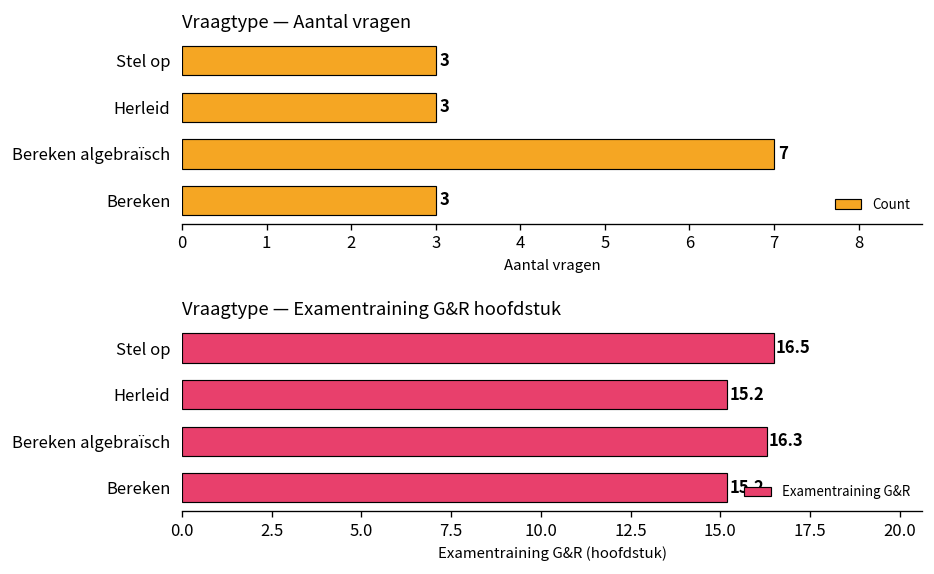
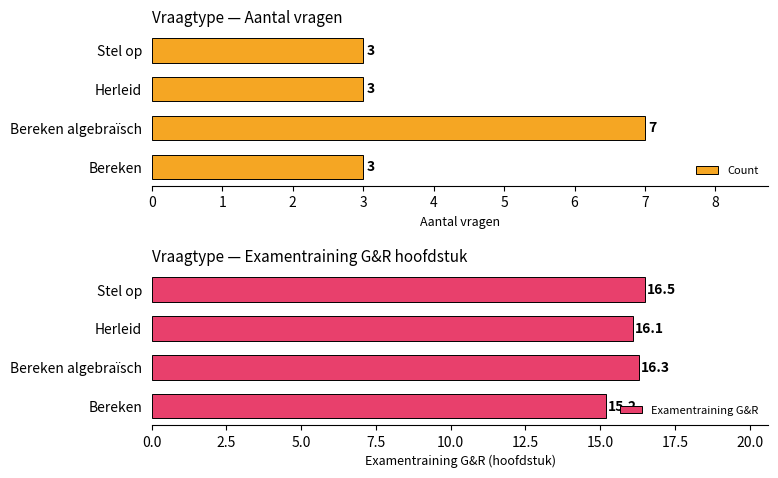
Vraagtype — Examentraining G&R hoofdstuk, Herleid: 15.2 -> 16.1
